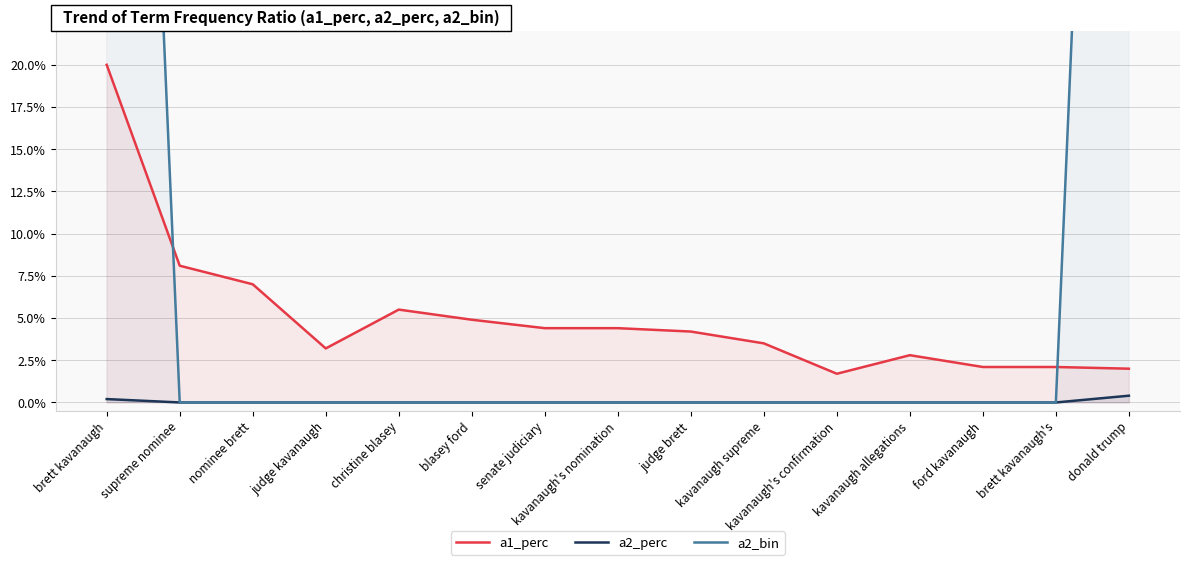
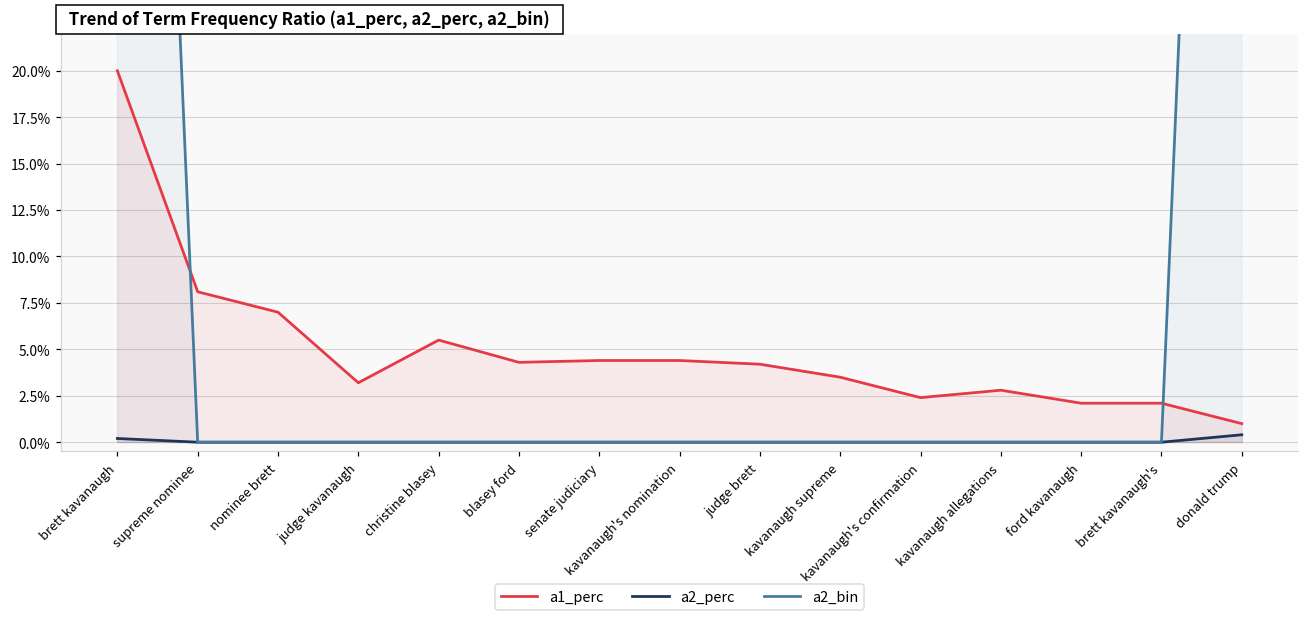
a1_perc, blasey ford: 4.9% -> 4.3%
a1_perc, kavanaugh's confirmation: 1.7% -> 2.4%
a1_perc, donald trump: 2.0% -> 1.0%
